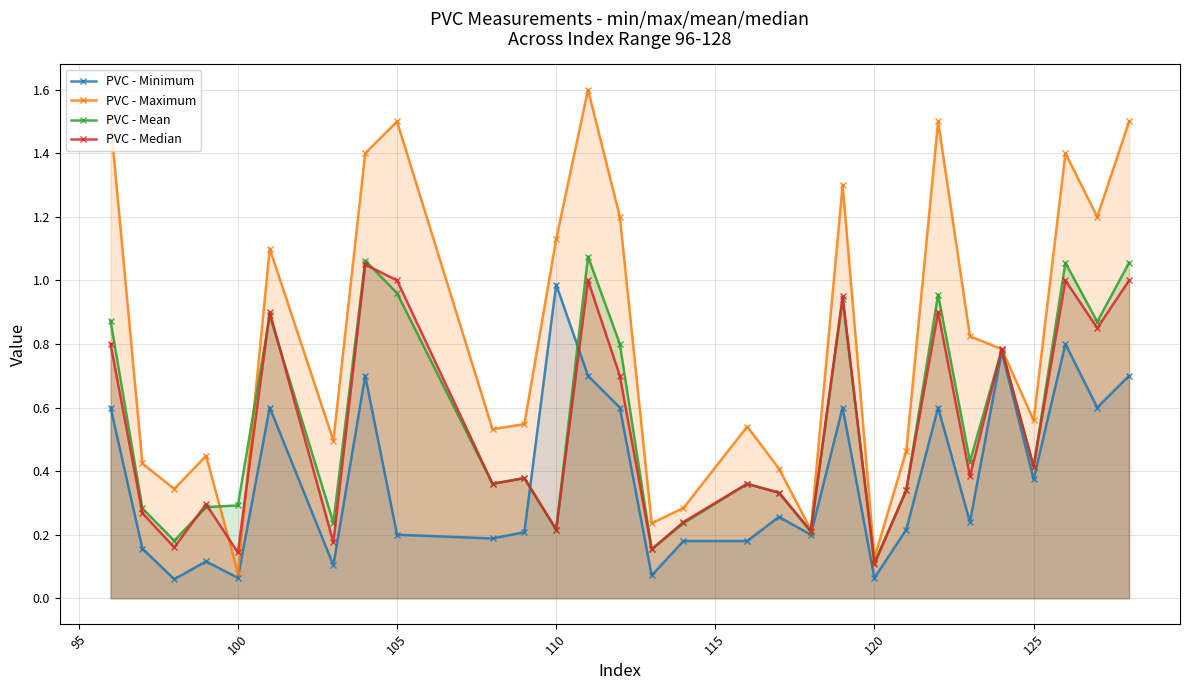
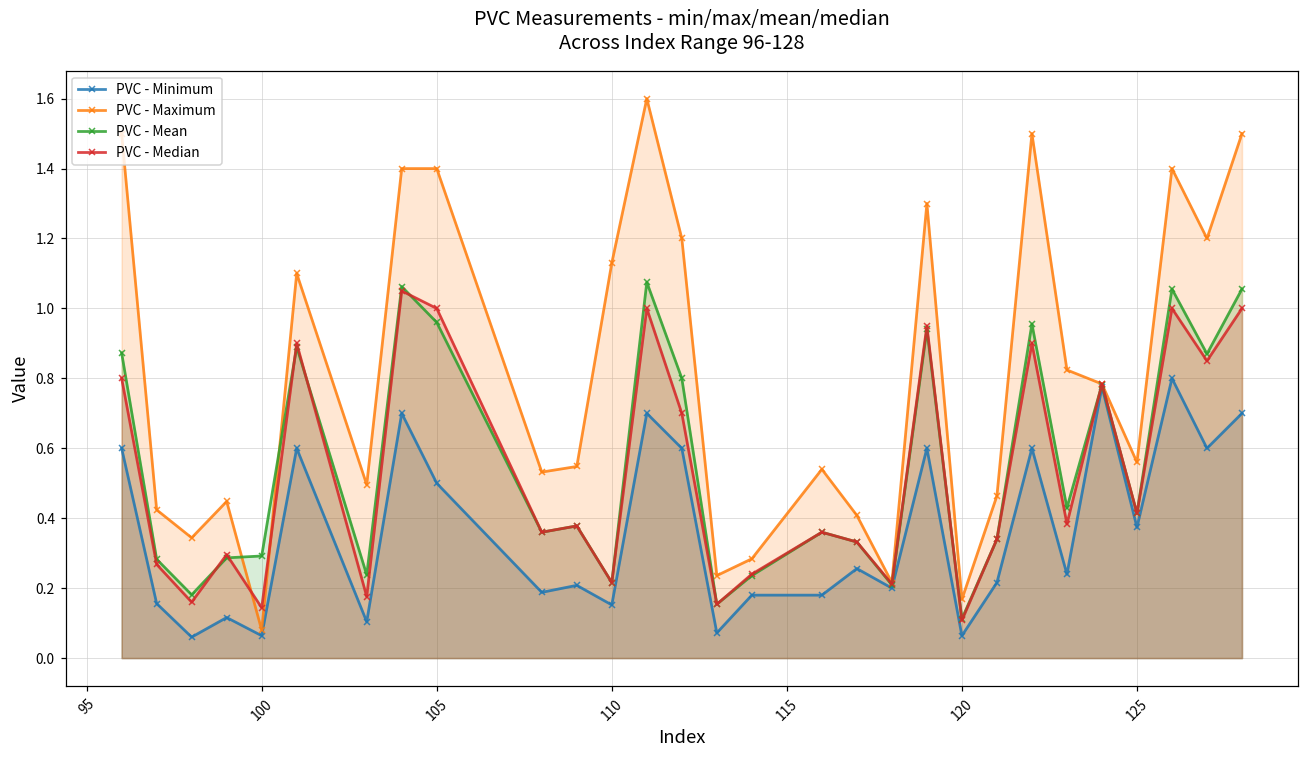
PVC - Minimum, 105: 0.2 -> 0.5
PVC - Maximum, 105: 1.5 -> 1.4
PVC - Minimum, 110: 0.99 -> 0.15
PVC - Maximum, 120: 0.13 -> 0.17
